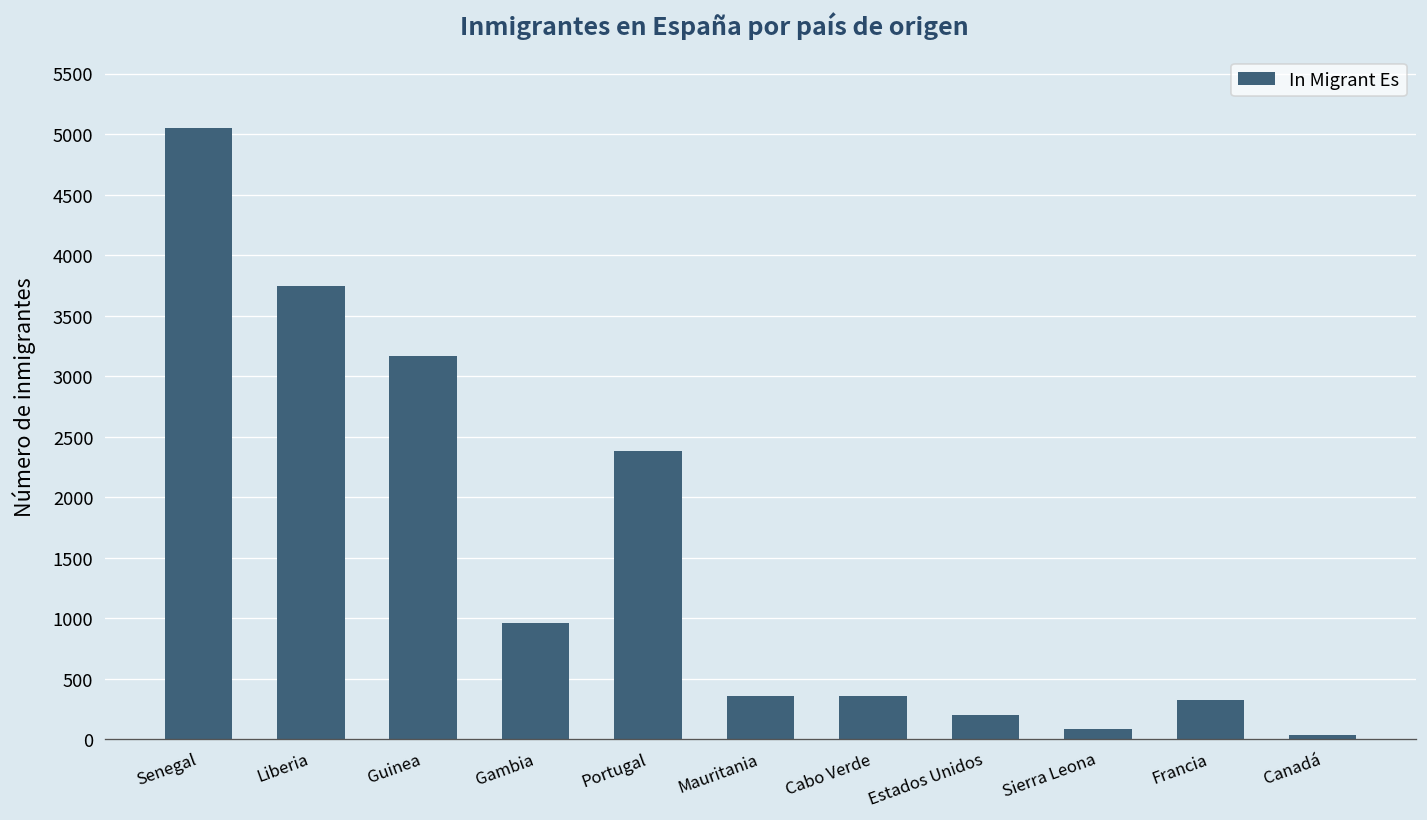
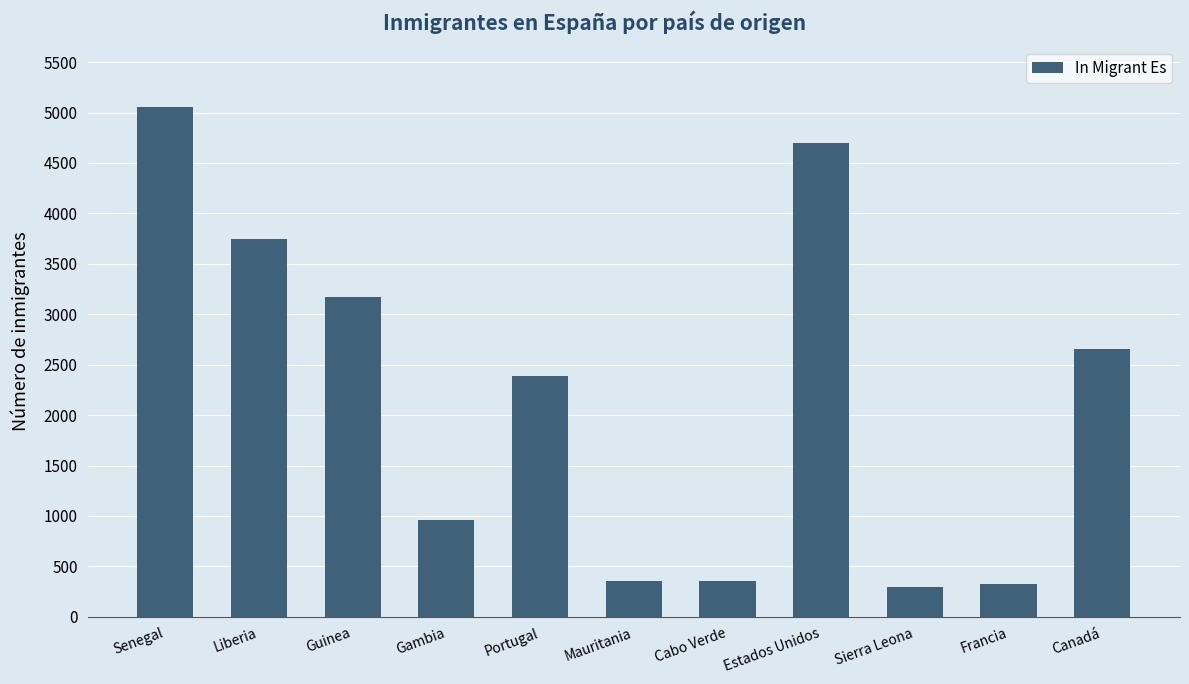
Estados Unidos: 200 -> 4700
Sierra Leona: 90 -> 300
Canadá: 40 -> 2660
